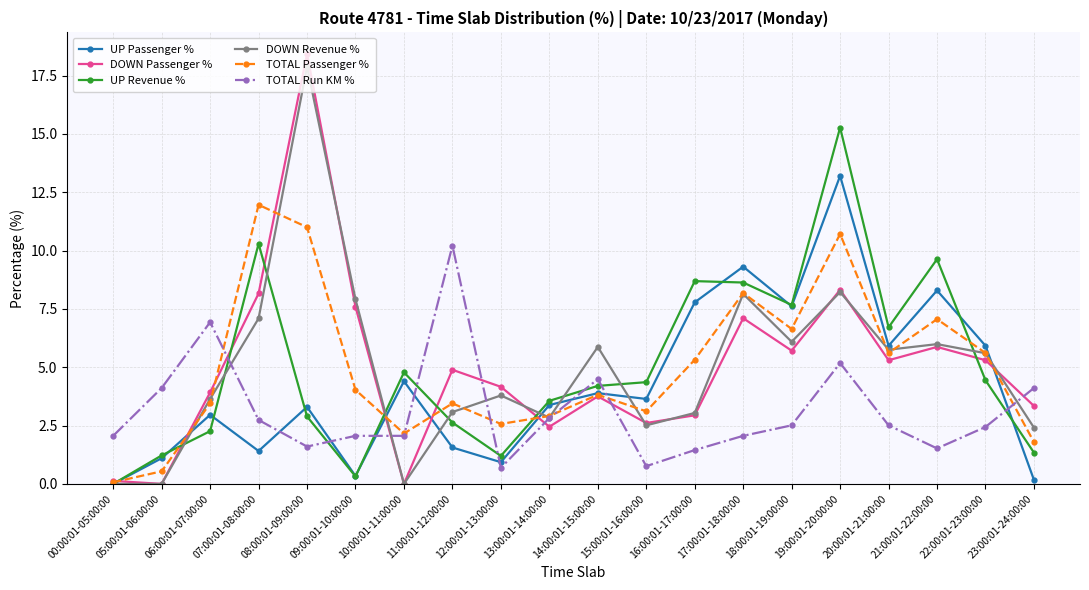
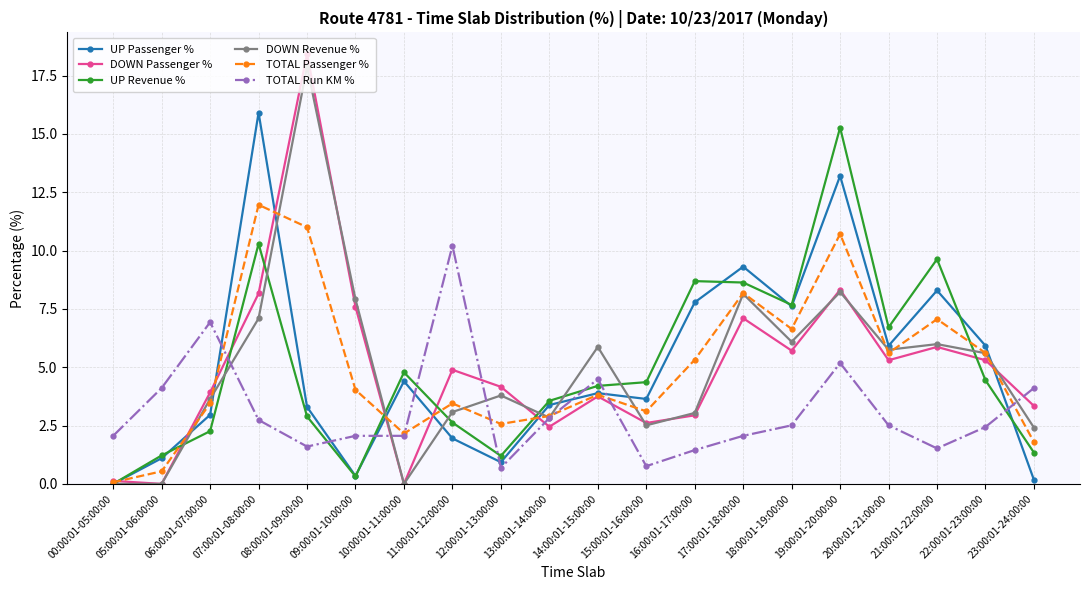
UP Passenger %, 07:00:01-08:00:00: 1.4 -> 15.9
UP Passenger %, 11:00:01-12:00:00: 1.6 -> 2.0
